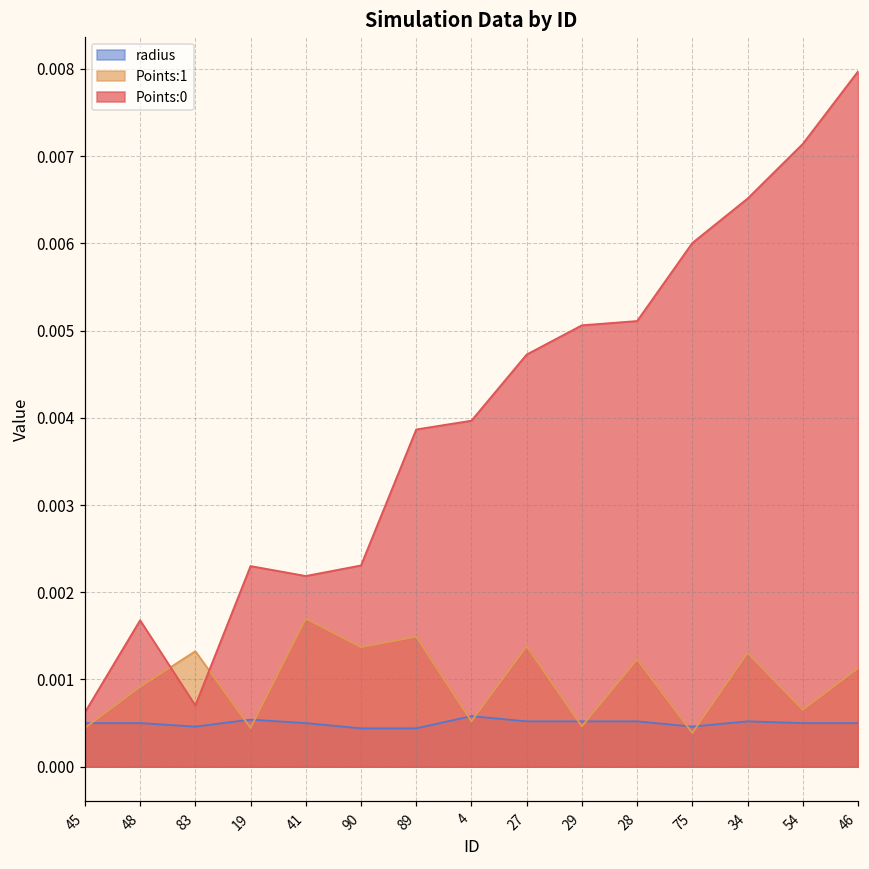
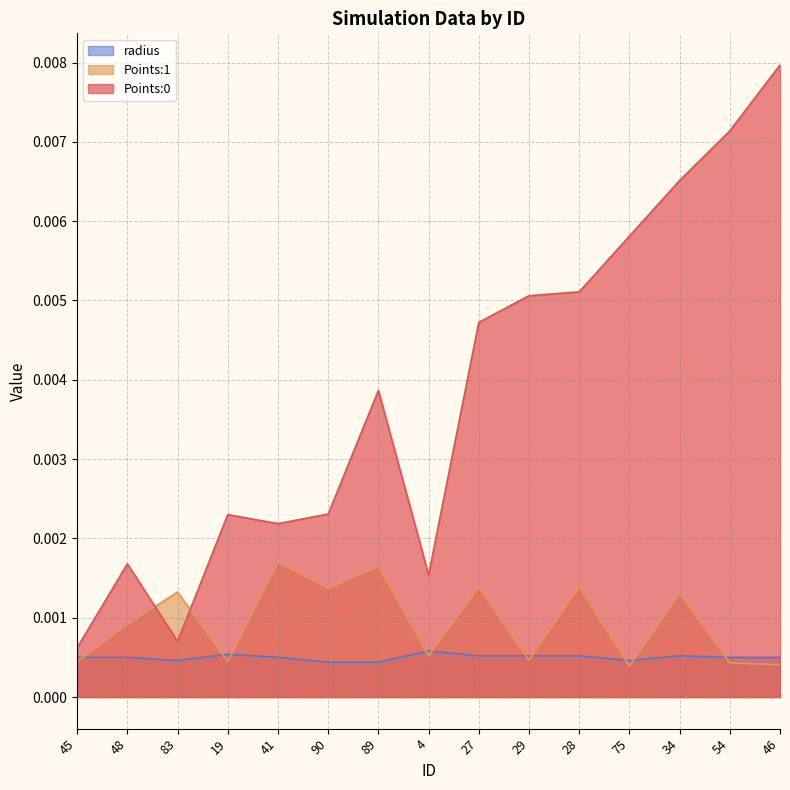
Points:1, 89: 0.0015 -> 0.0016
Points:0, 4: 0.0040 -> 0.0015
Points:1, 28: 0.0012 -> 0.0014
Points:0, 75: 0.0060 -> 0.0058
Points:1, 54: 0.0007 -> 0.0004
Points:1, 46: 0.0011 -> 0.0004
